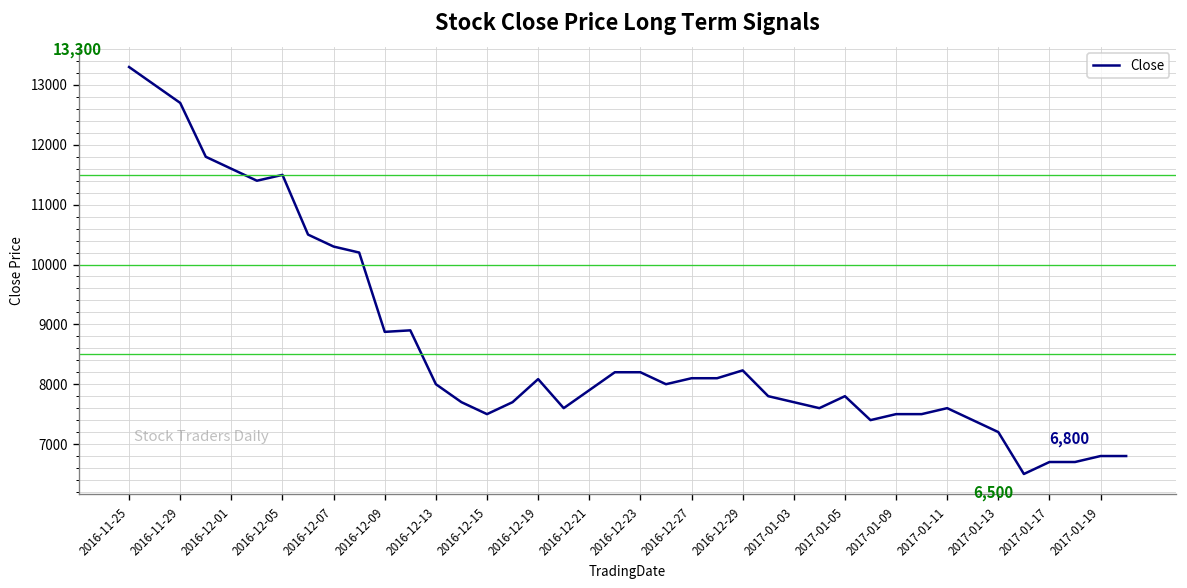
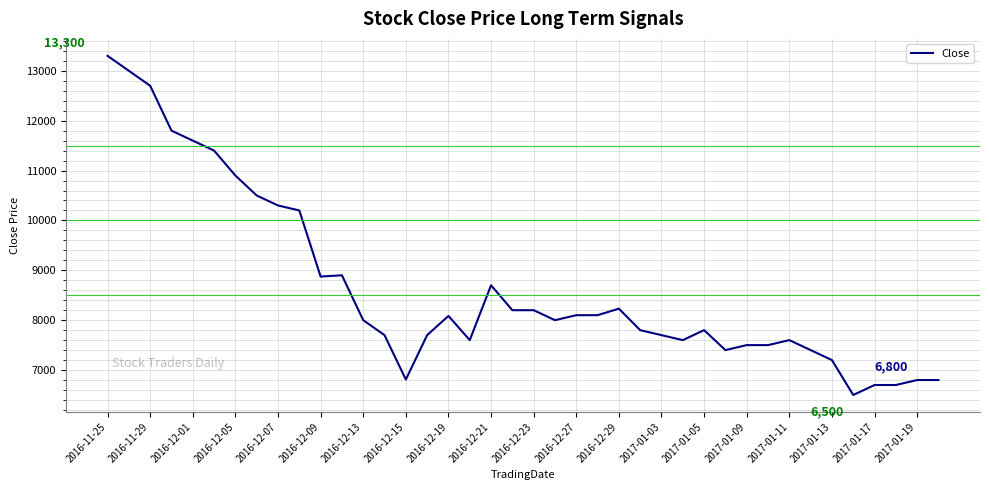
2016-12-05: 11500 -> 10900
2016-12-15: 7500 -> 6800
2016-12-21: 7900 -> 8700
